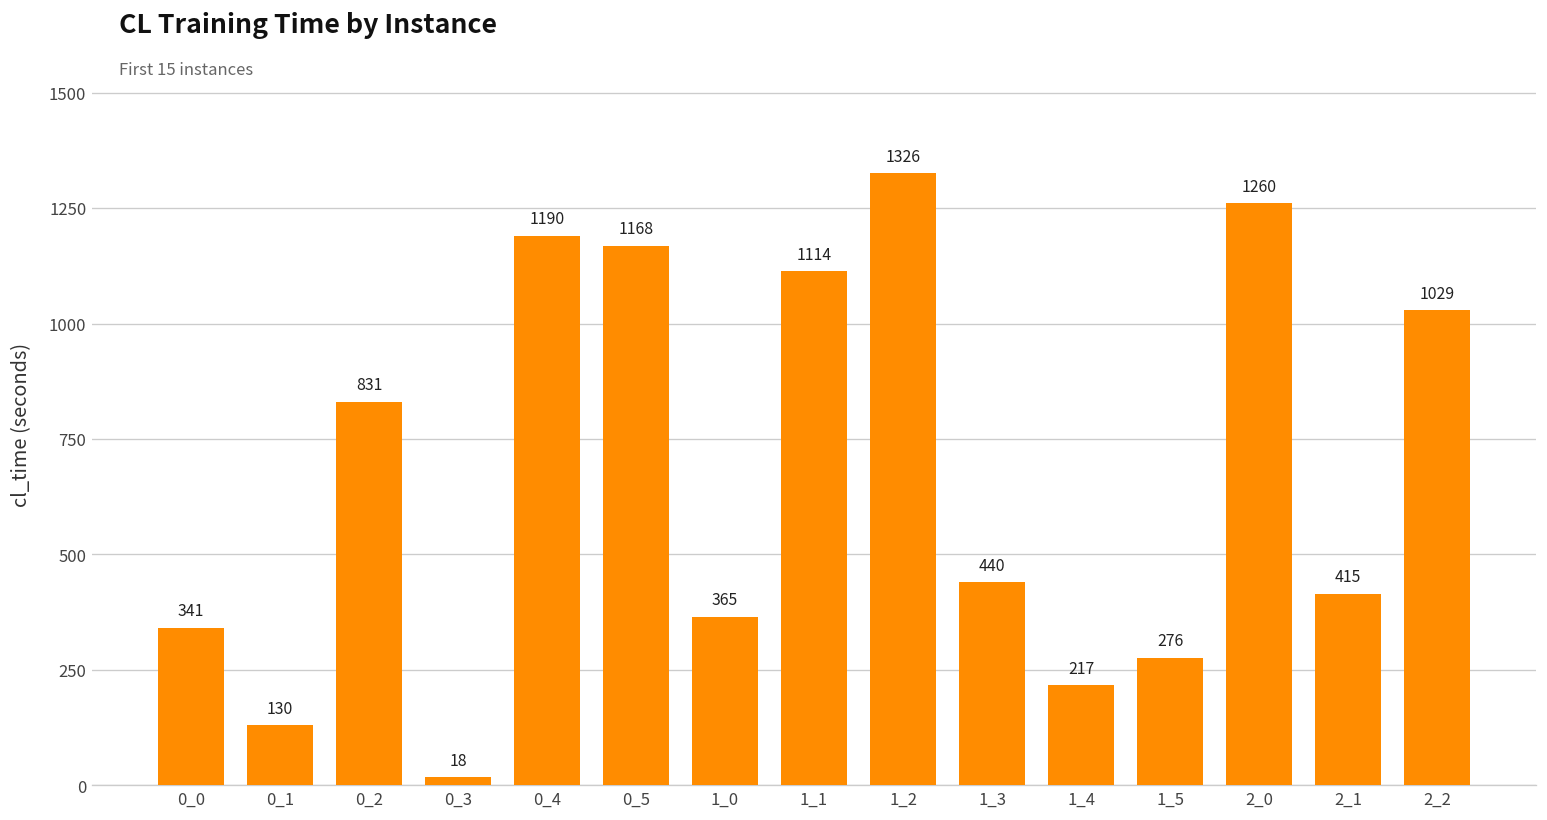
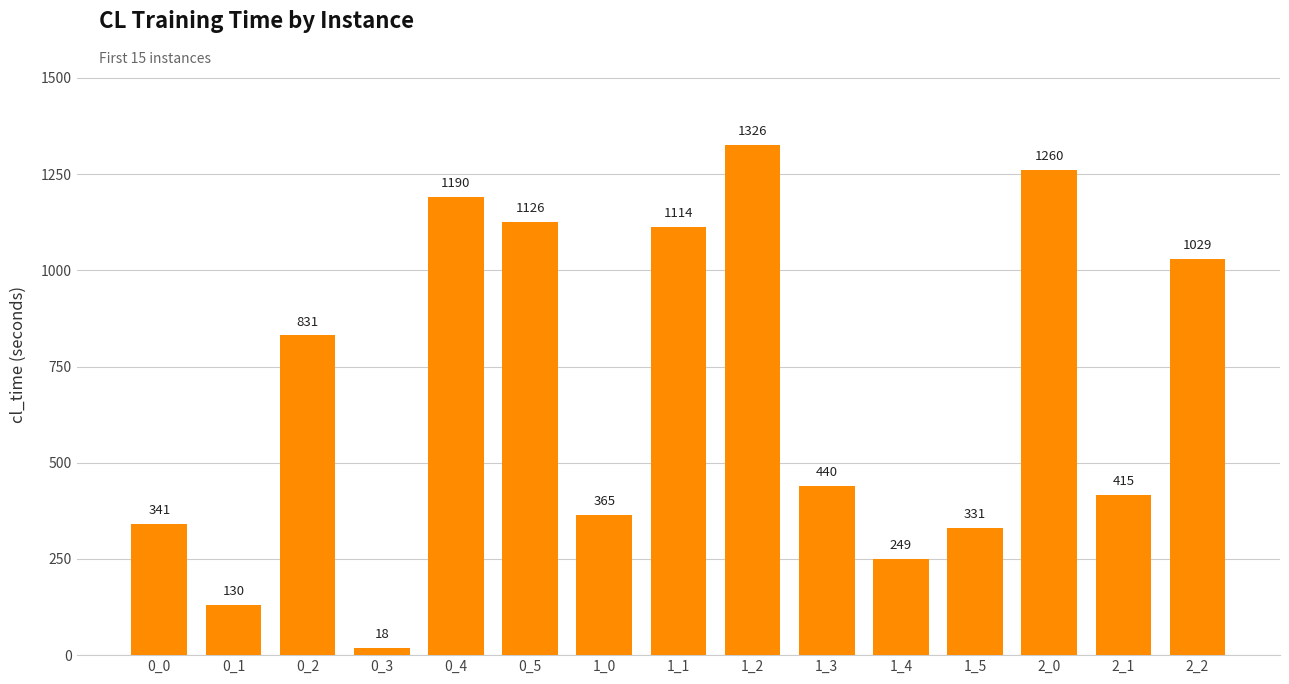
0_5: 1168 -> 1126
1_4: 217 -> 249
1_5: 276 -> 331
